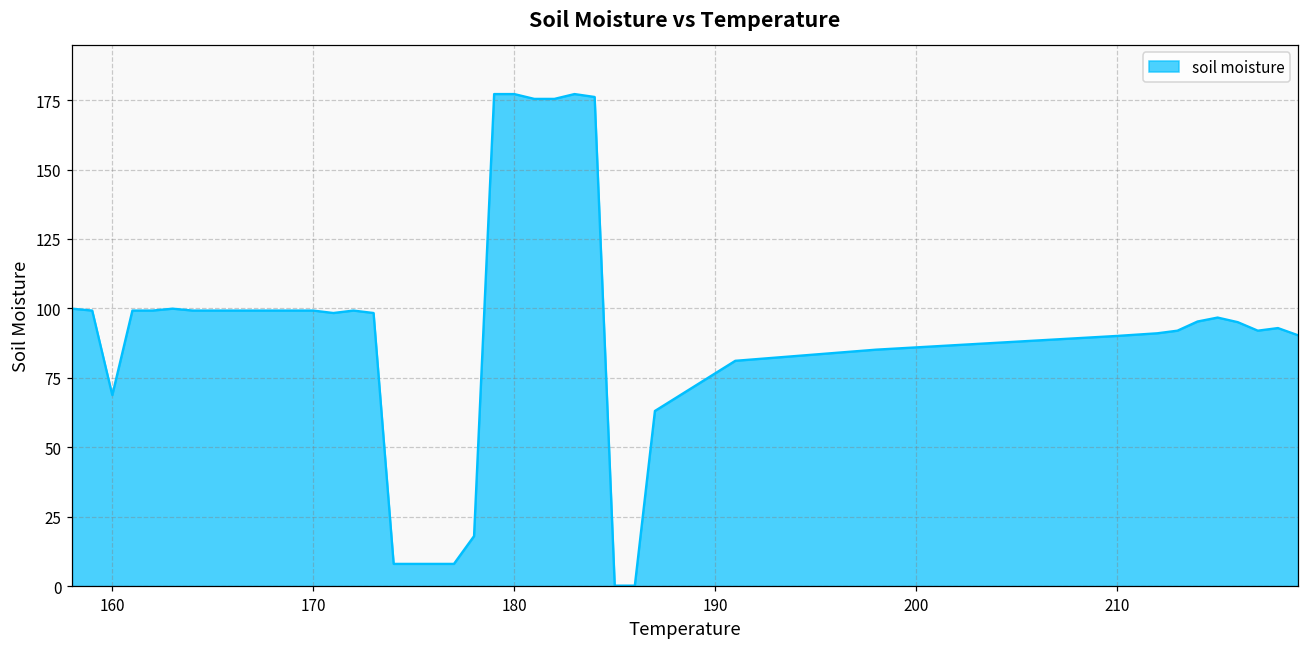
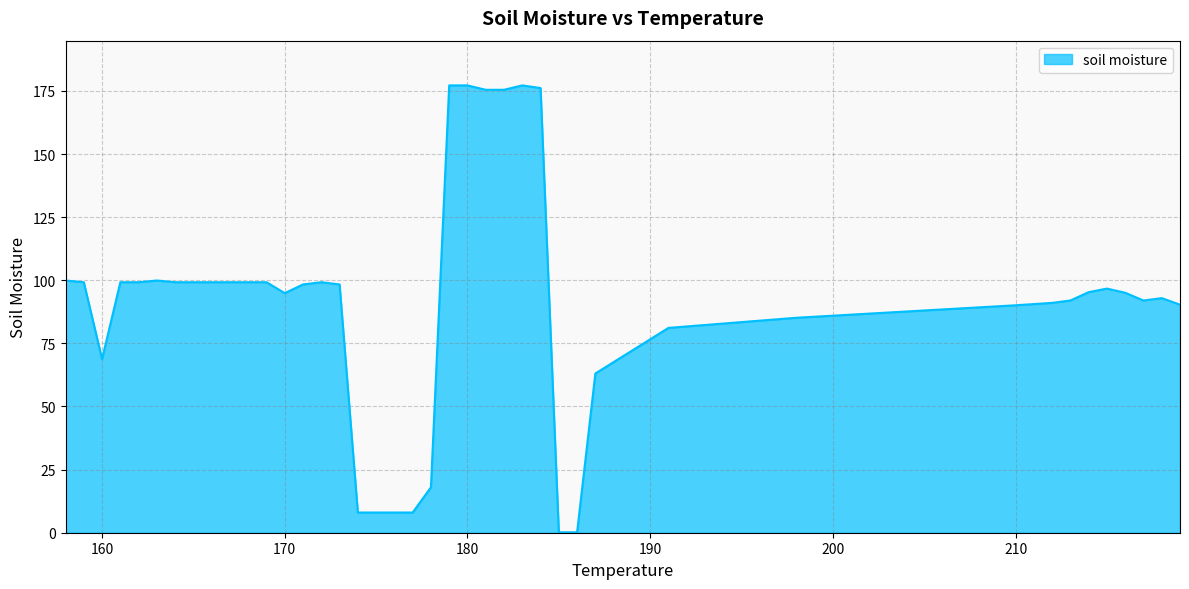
170: 99 -> 95
